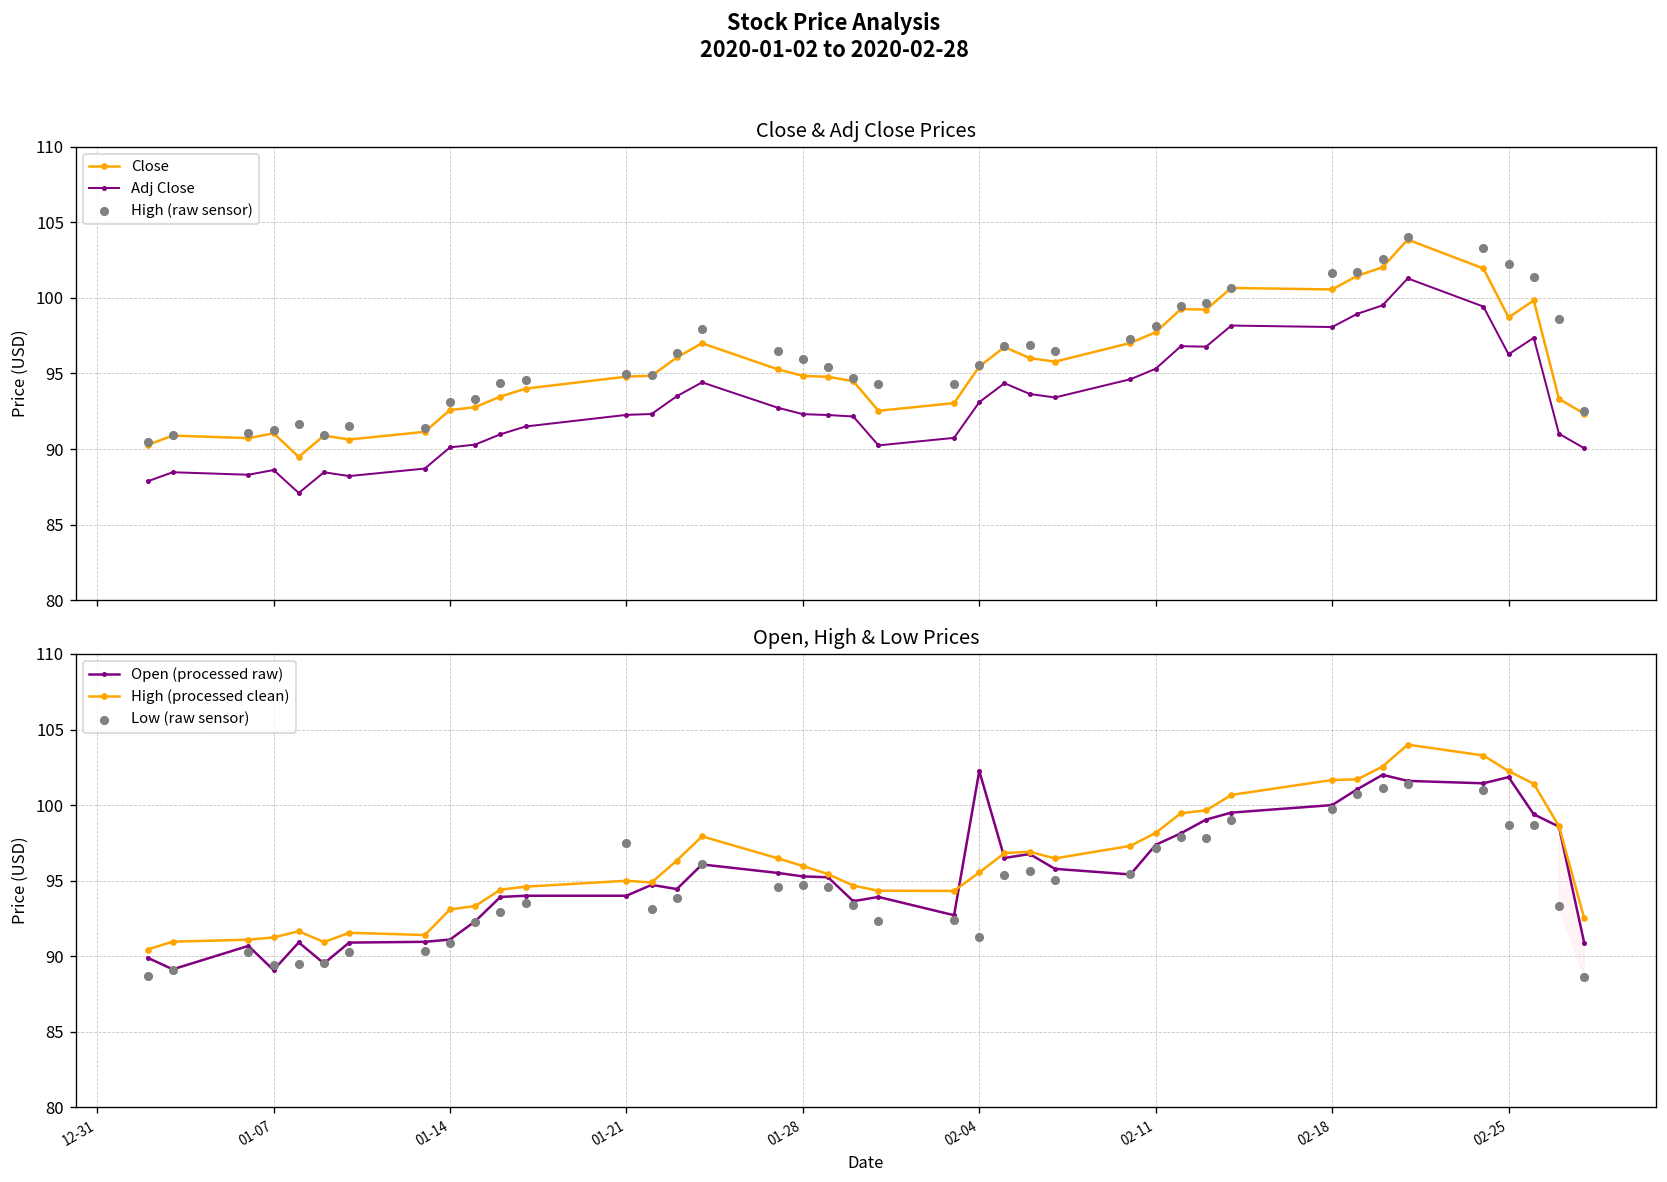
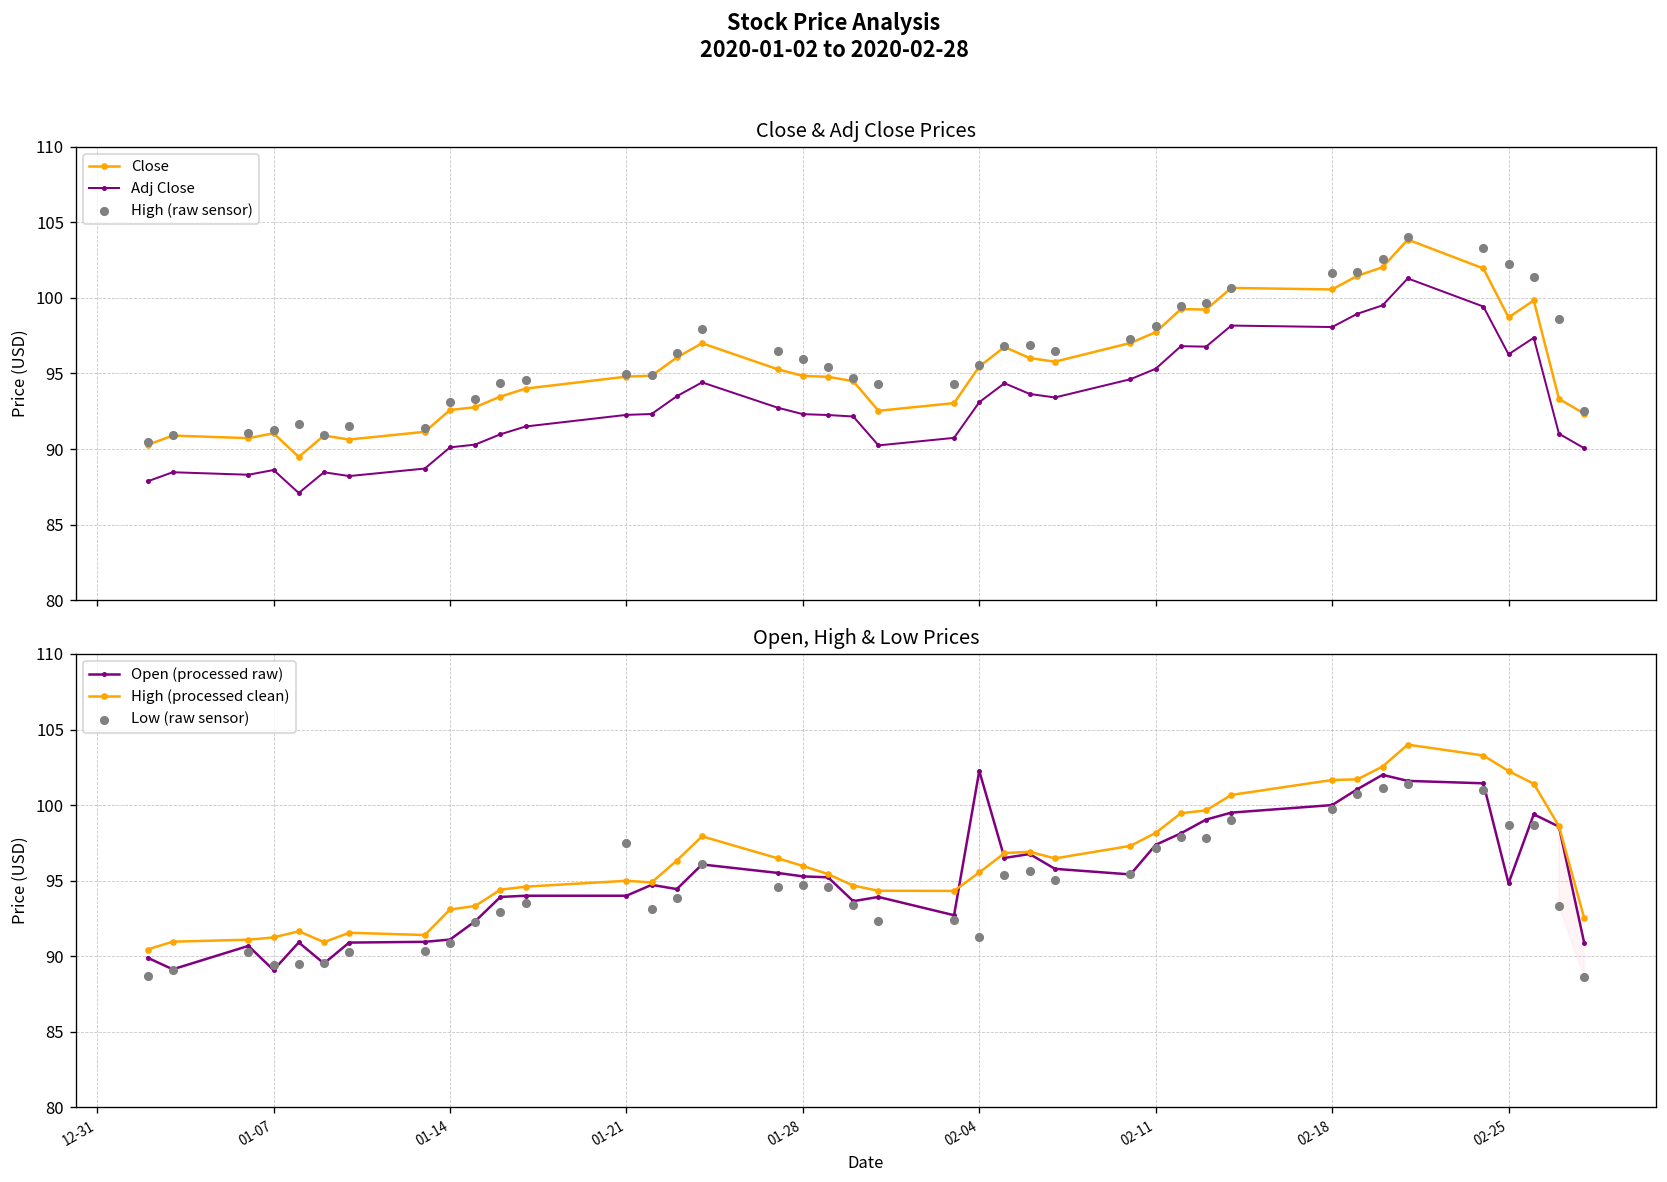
Open, High & Low Prices, Open (processed raw), 02-25: 101.8 -> 94.8
